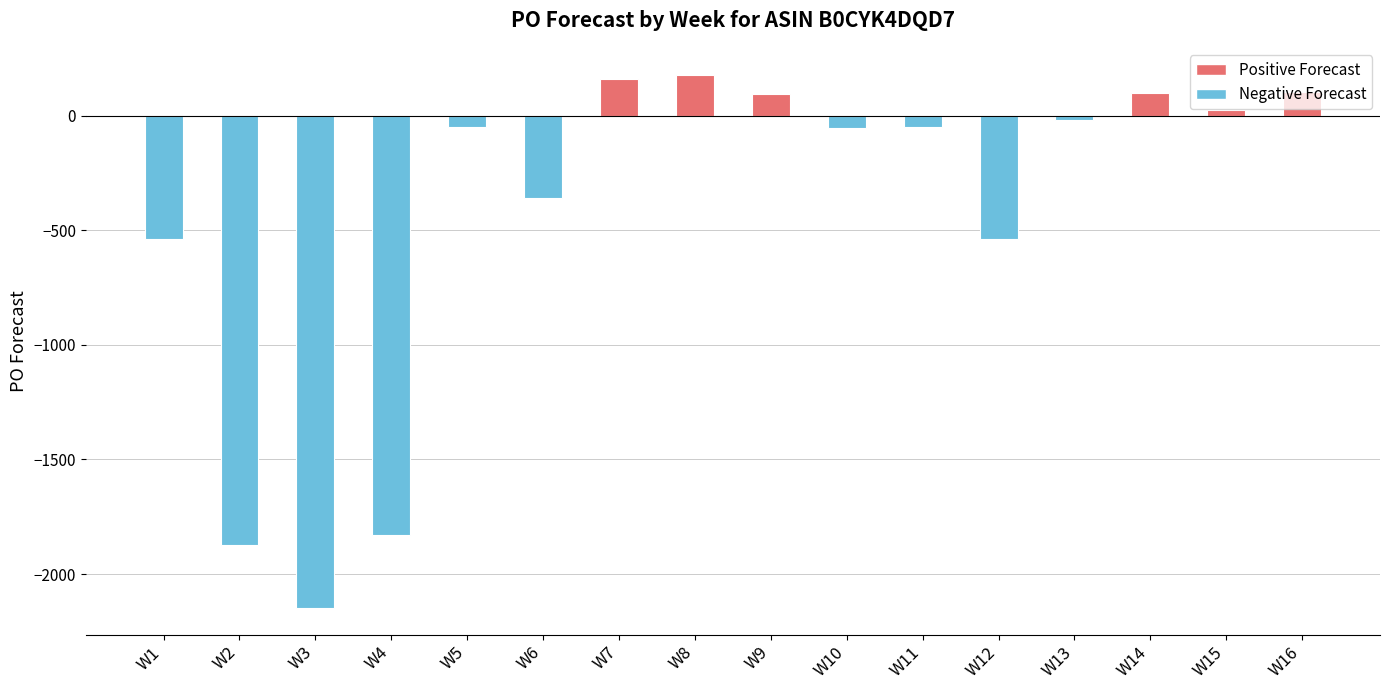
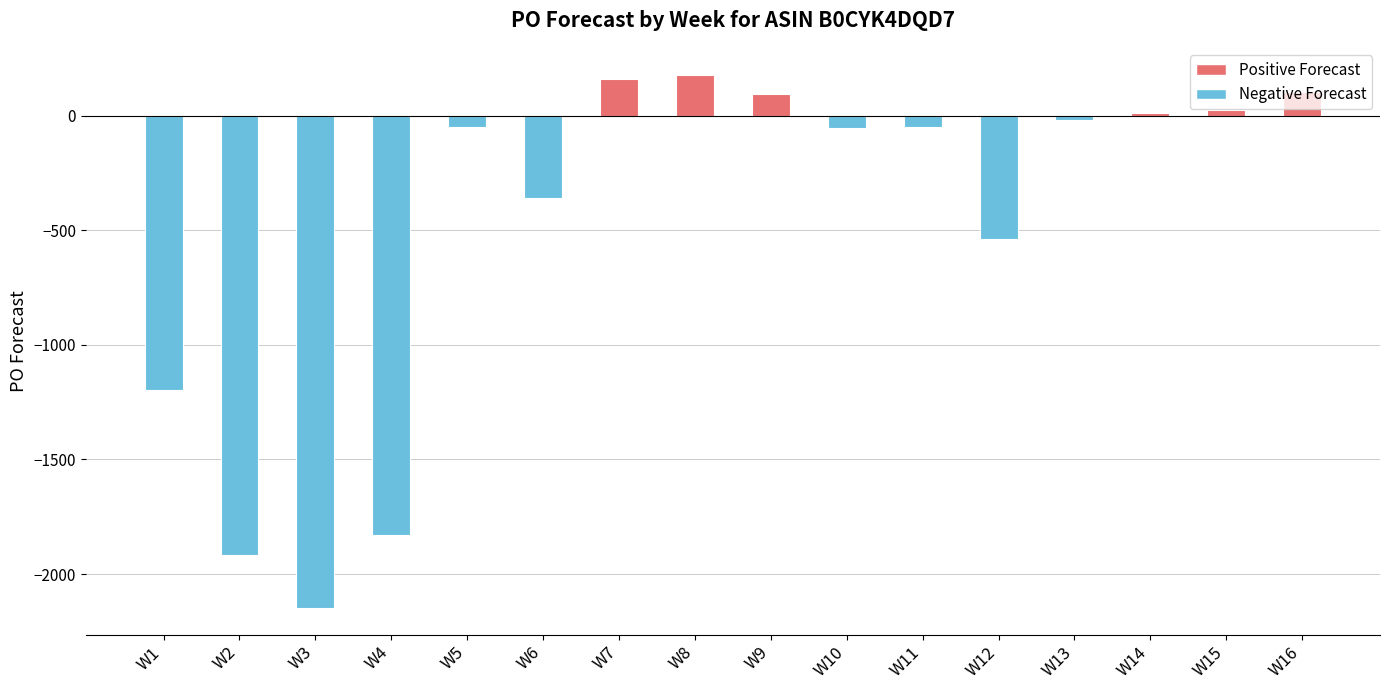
W1: -540 -> -1200
W2: -1880 -> -1920
W14: 100 -> 10
